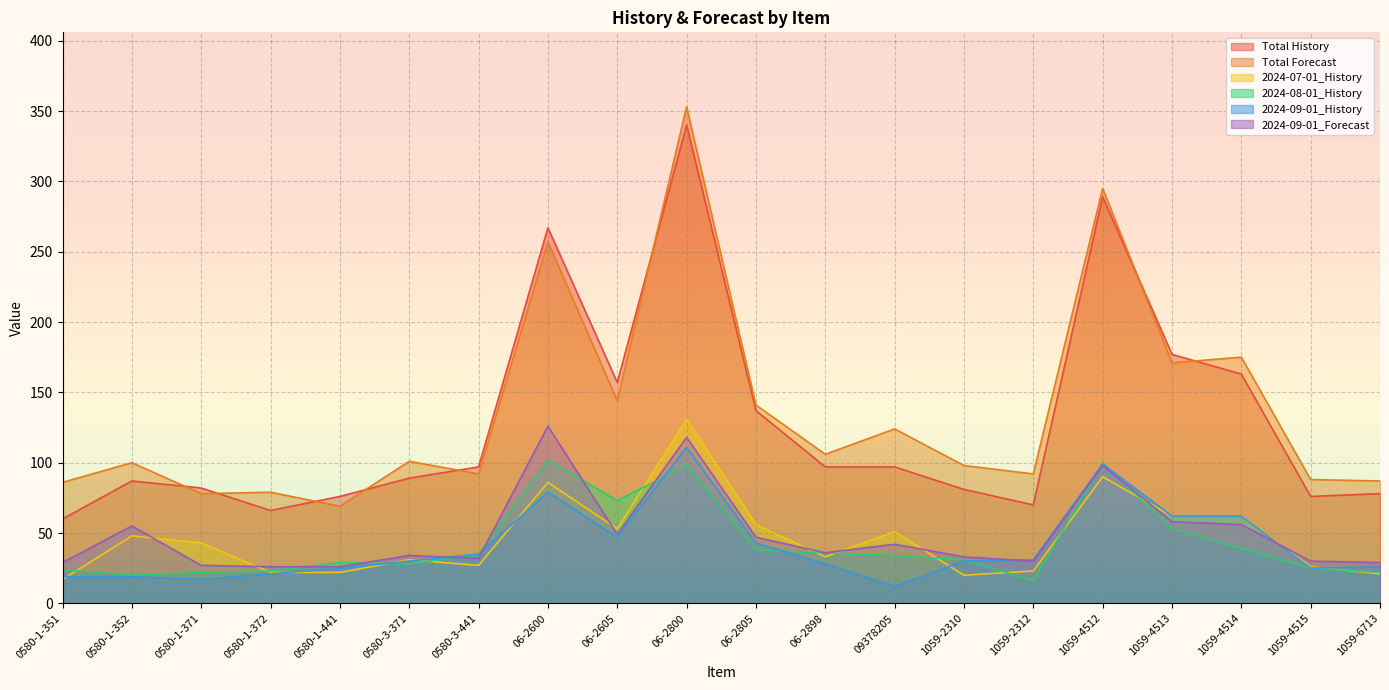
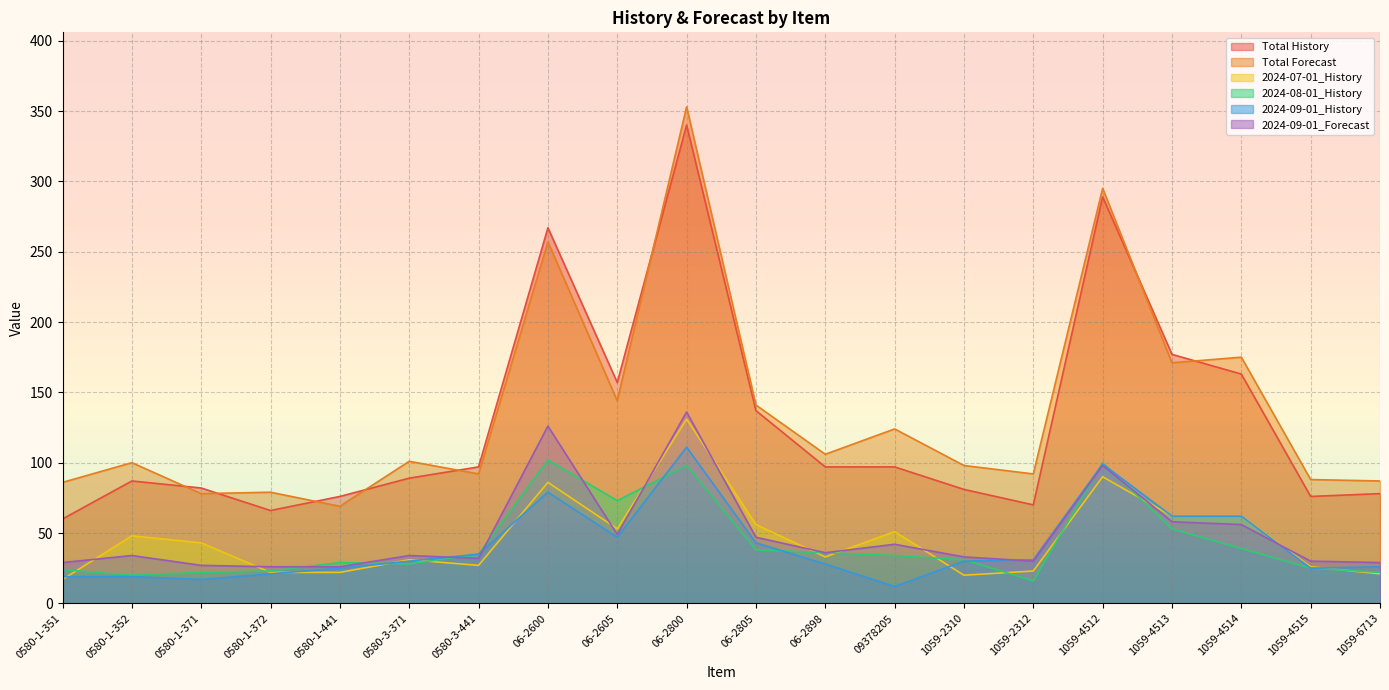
2024-09-01_Forecast, 0580-1-352: 55 -> 34
2024-09-01_Forecast, 06-2800: 118 -> 136
